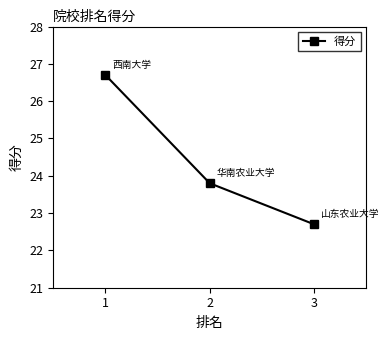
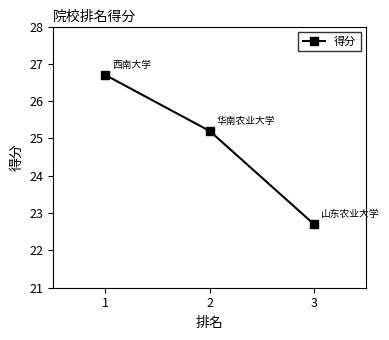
2: 23.8 -> 25.2
